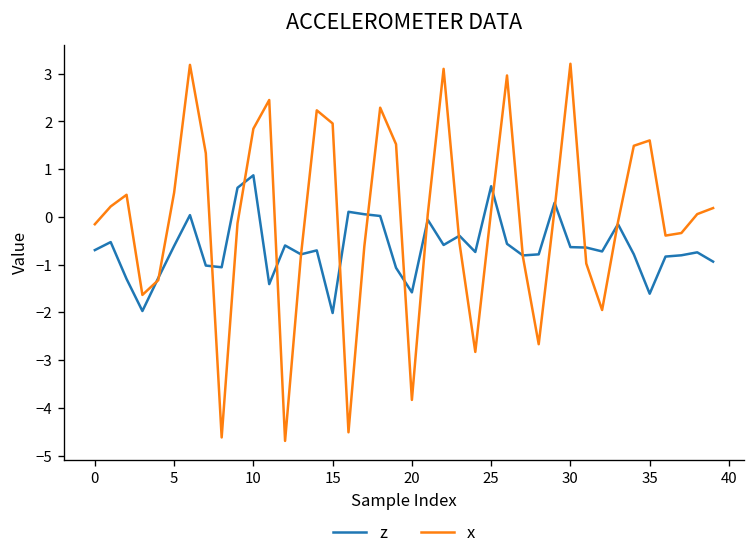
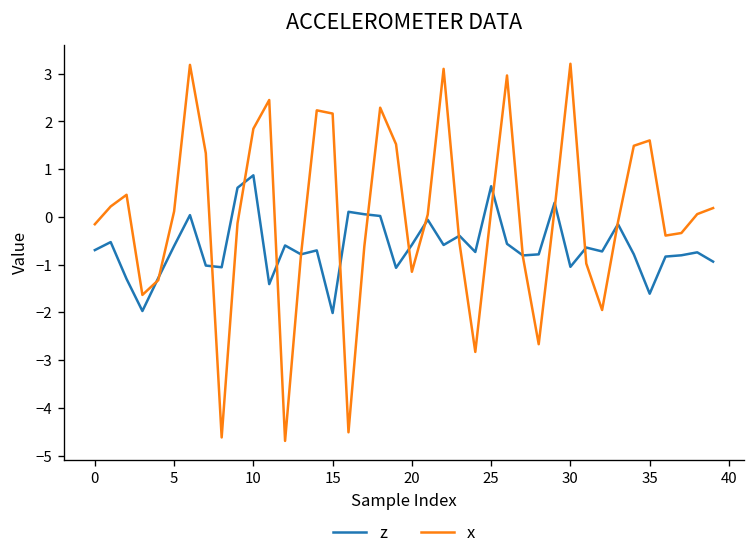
x, 5: 0.5 -> 0.1
x, 15: 2.0 -> 2.2
z, 20: -1.6 -> -0.6
x, 20: -3.8 -> -1.1
z, 30: -0.6 -> -1.0
